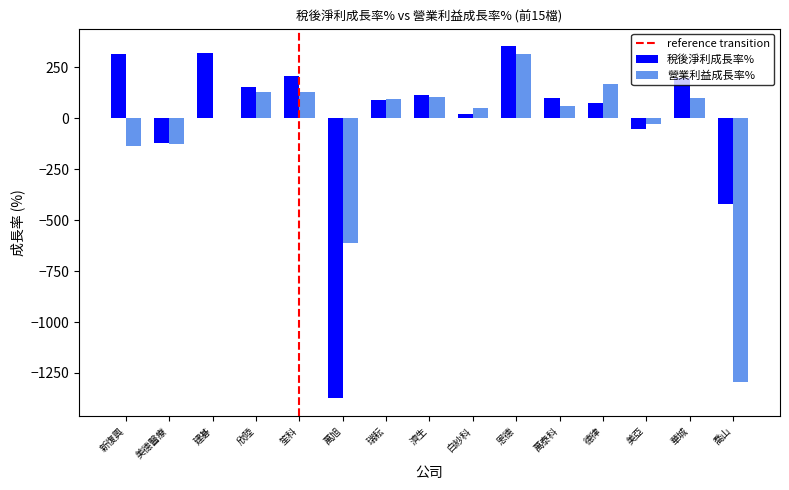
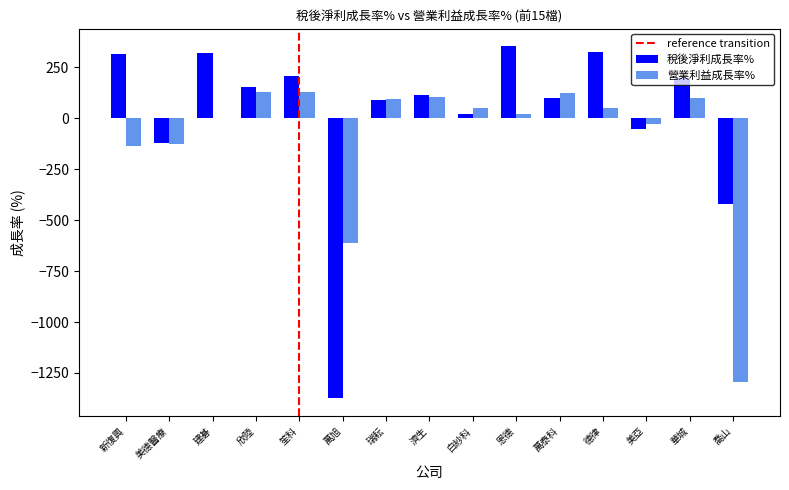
營業利益成長率%, 恩德: 320 -> 20
營業利益成長率%, 萬泰科: 60 -> 120
稅後淨利成長率%, 德律: 70 -> 320
營業利益成長率%, 德律: 170 -> 50
